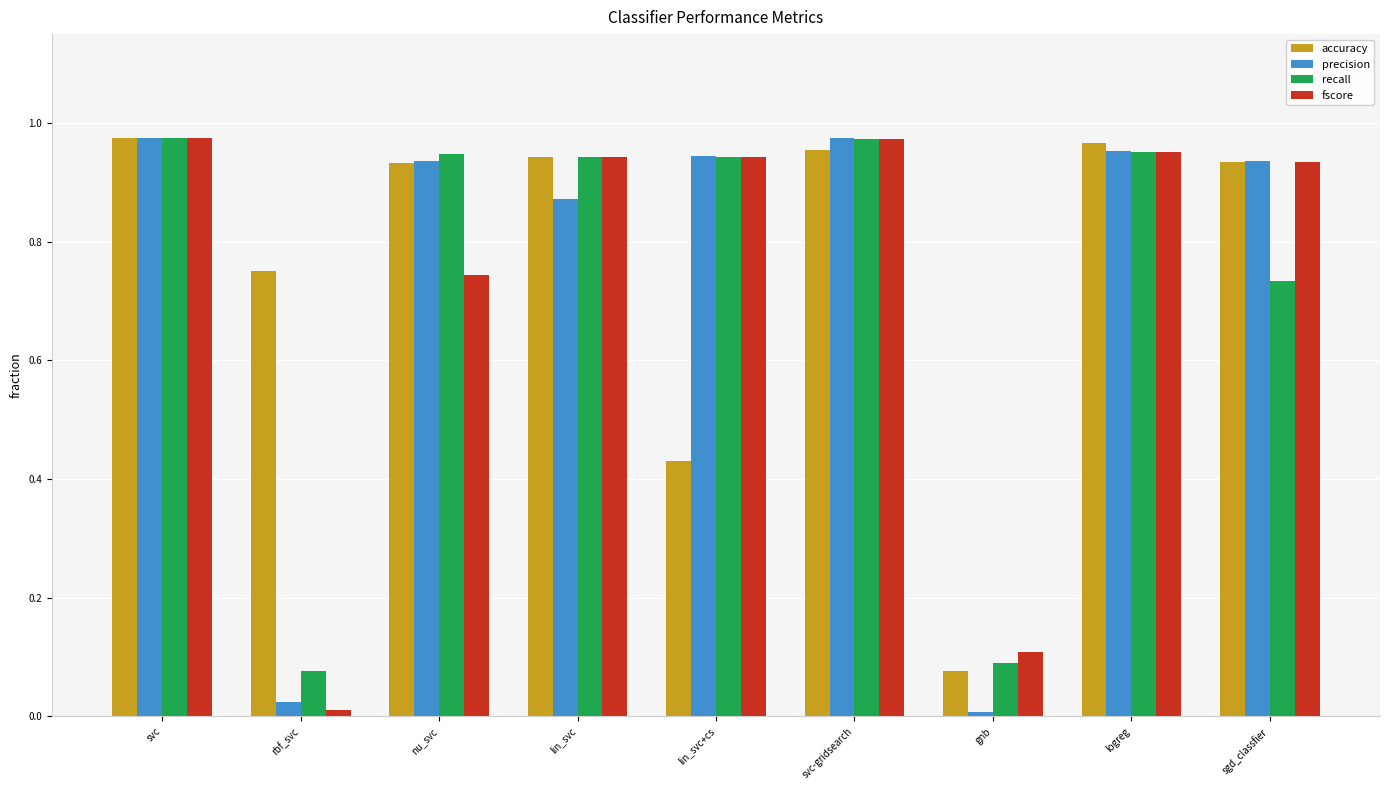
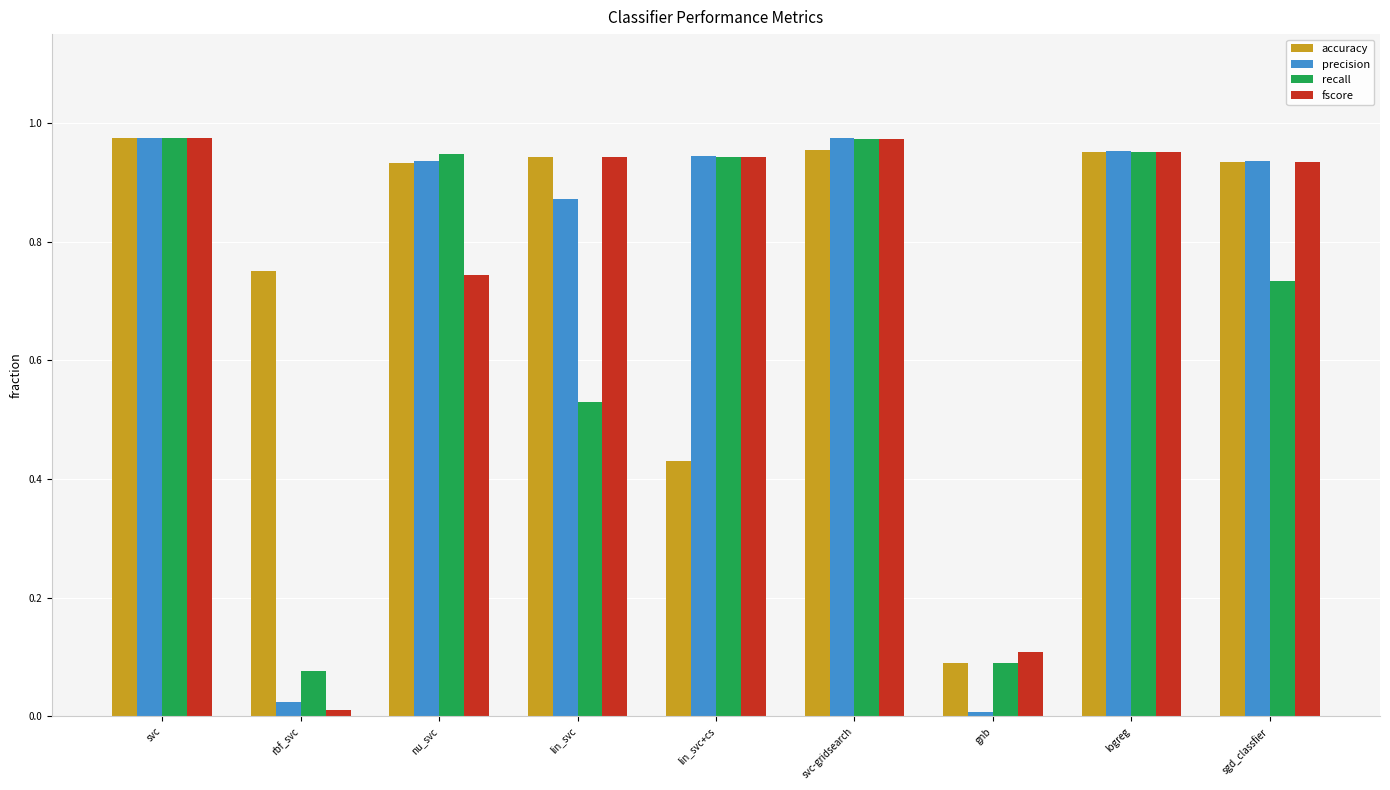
recall, lin_svc: 0.94 -> 0.53
accuracy, gnb: 0.08 -> 0.09
accuracy, logreg: 0.97 -> 0.95
